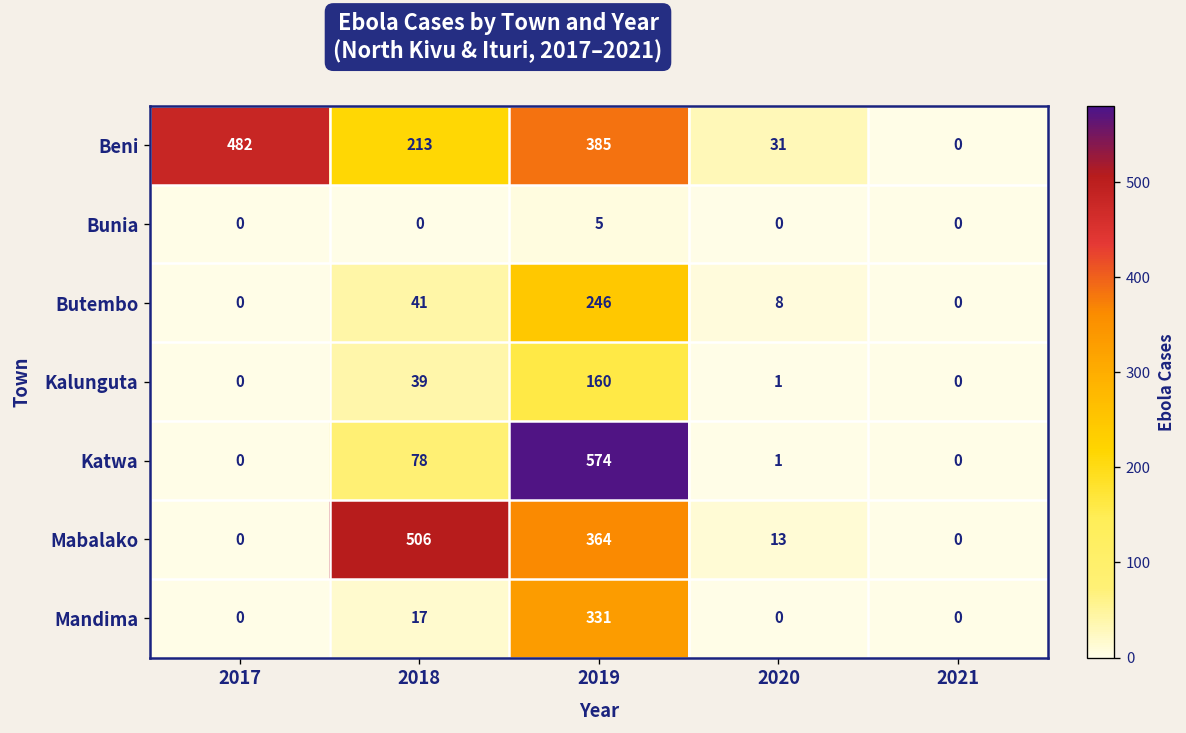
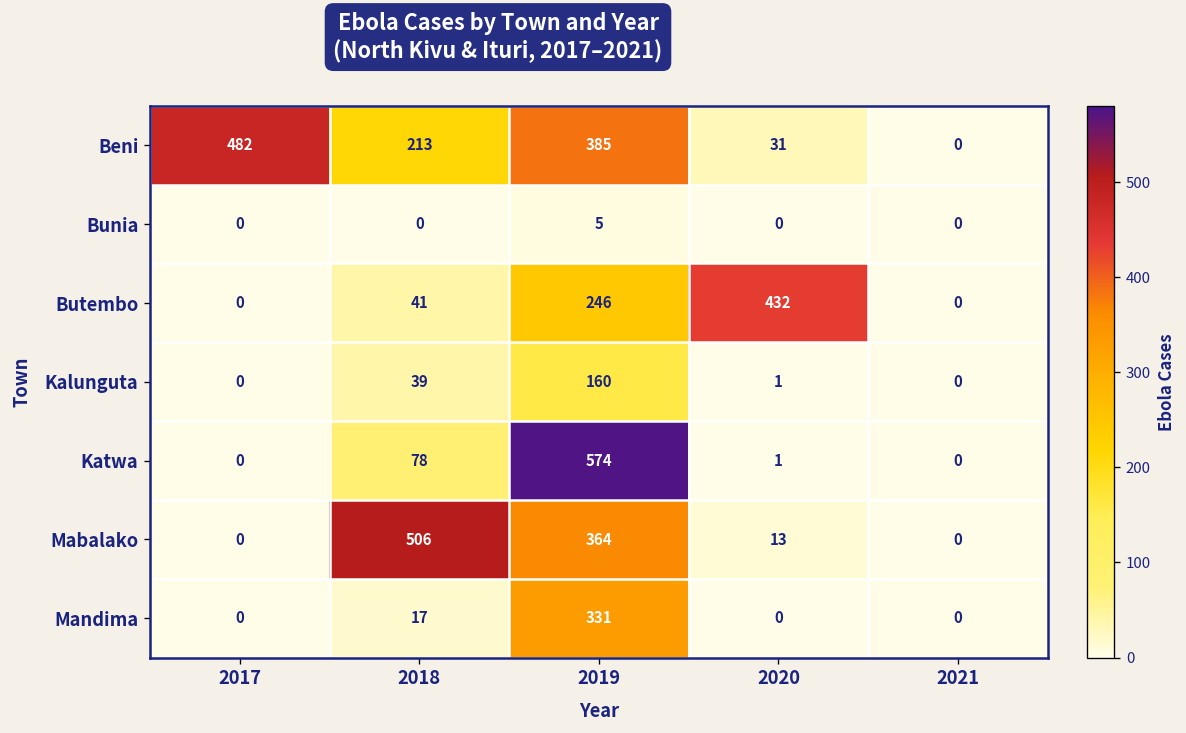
Butembo, 2020: 8 -> 432
